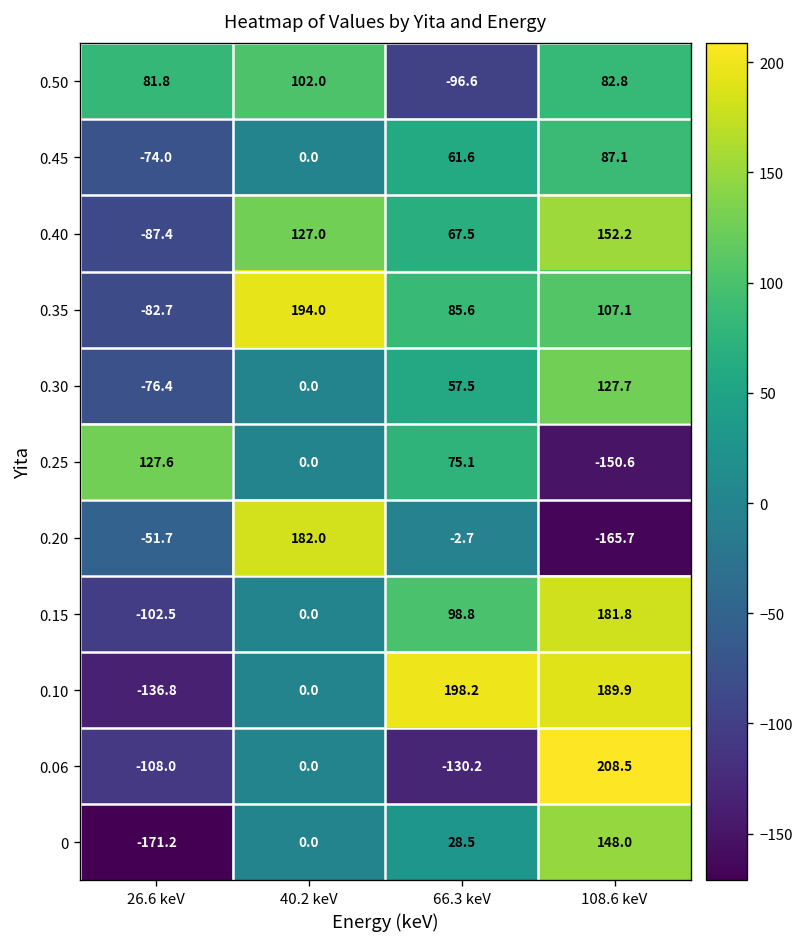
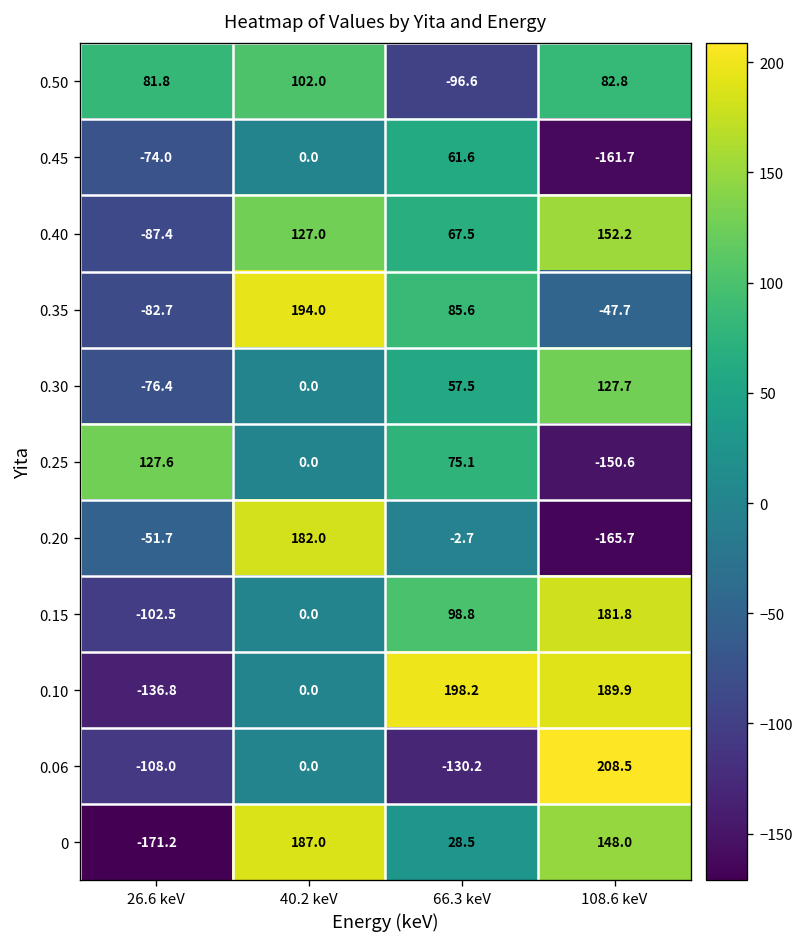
0.45, 108.6 keV: 87.1 -> -161.7
0.35, 108.6 keV: 107.1 -> -47.7
0, 40.2 keV: 0.0 -> 187.0
